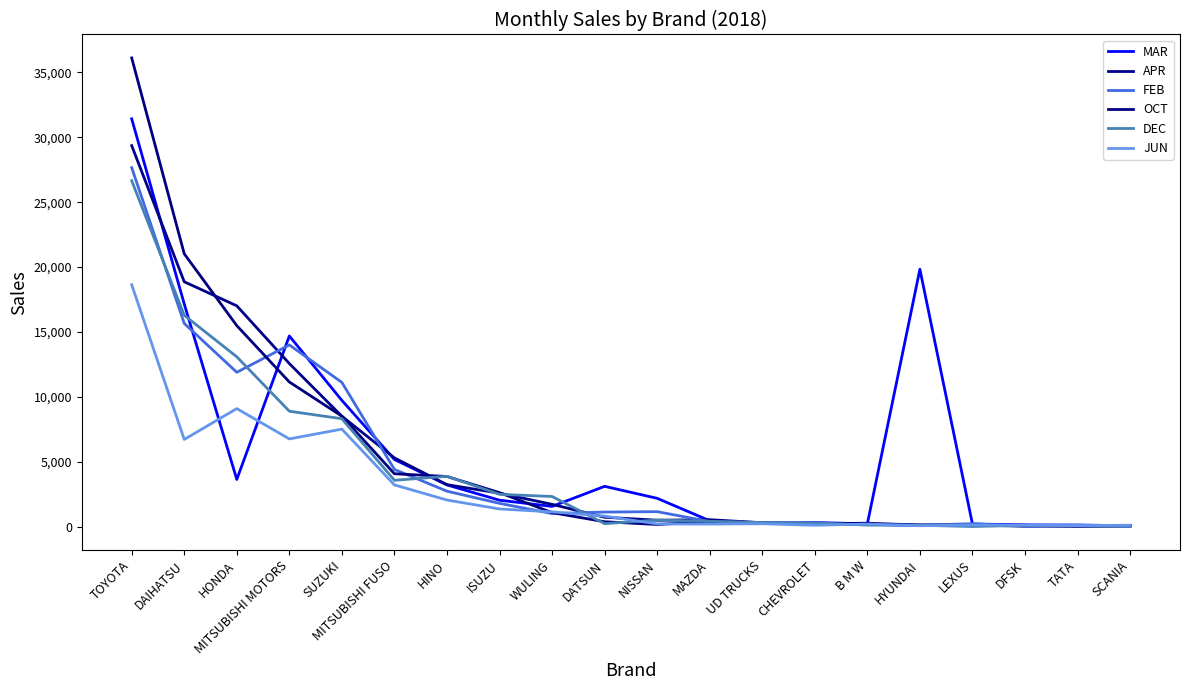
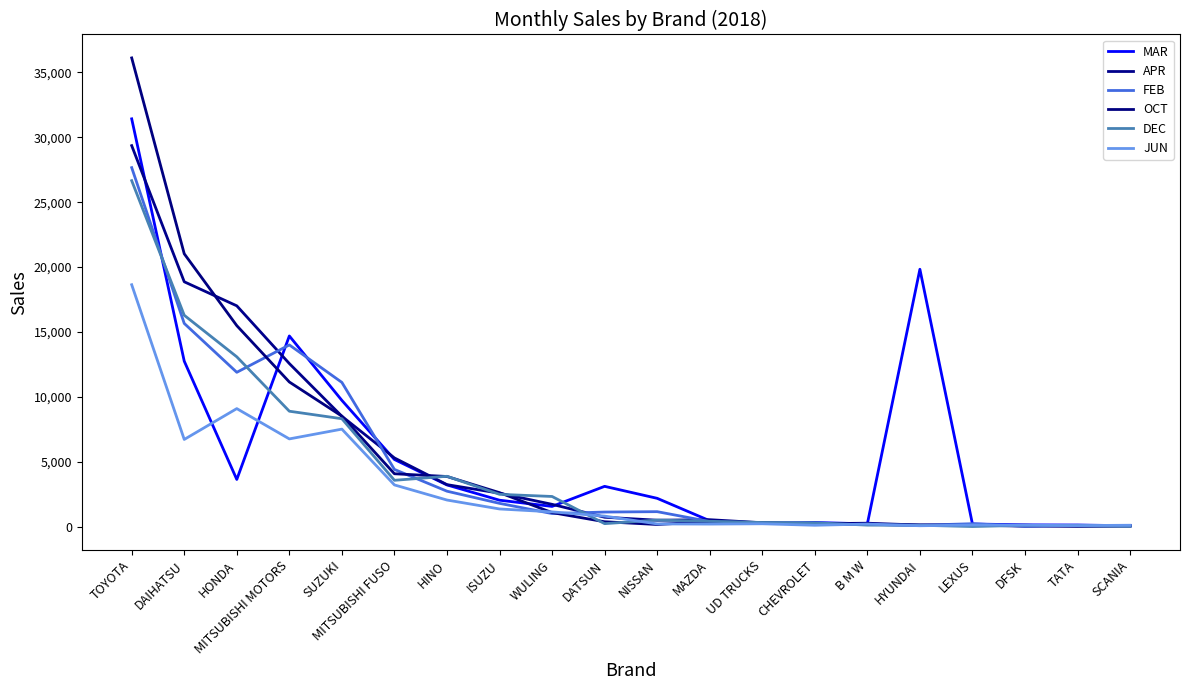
MAR, DAIHATSU: 17,200 -> 12,800
